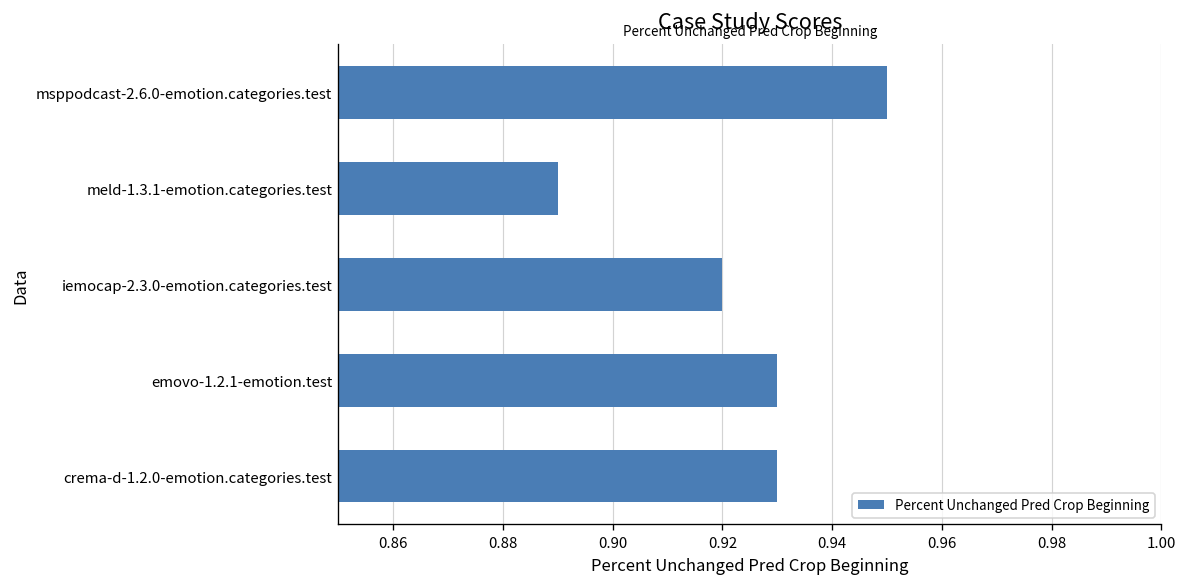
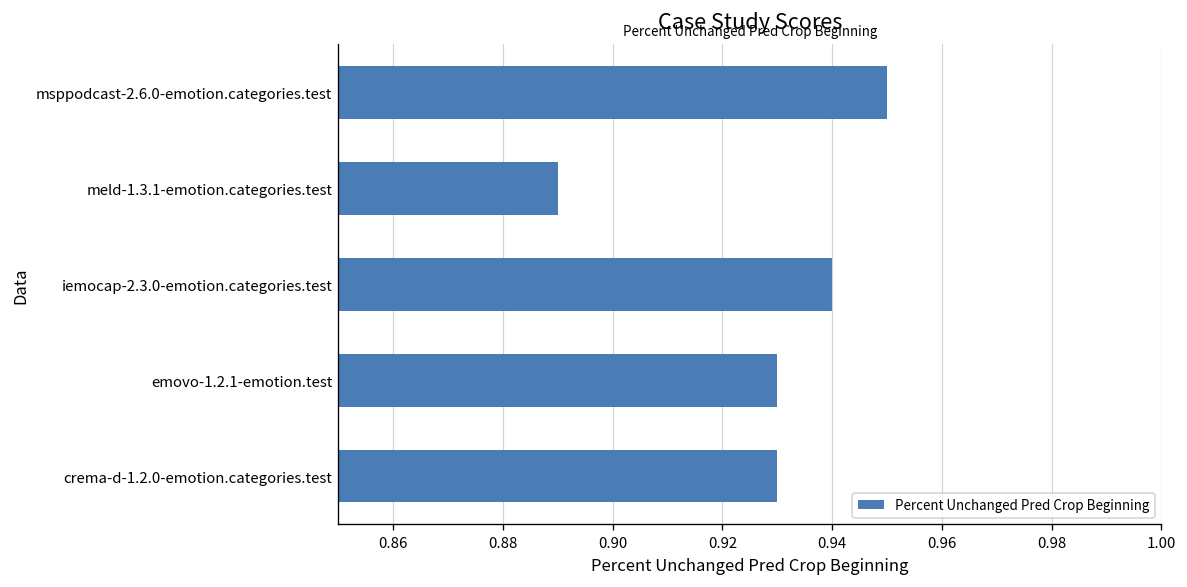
iemocap-2.3.0-emotion.categories.test: 0.92 -> 0.94
